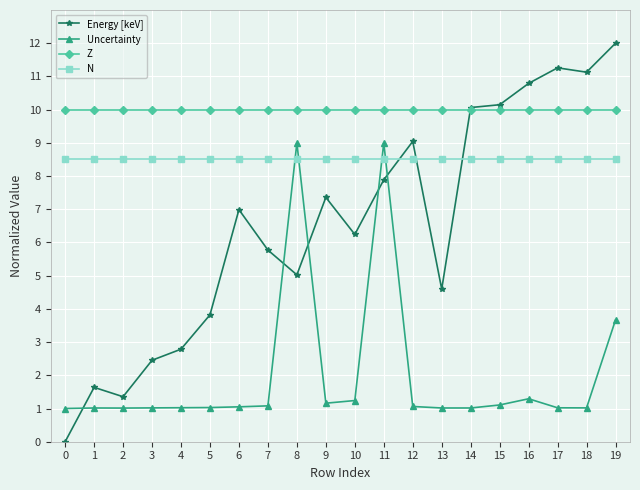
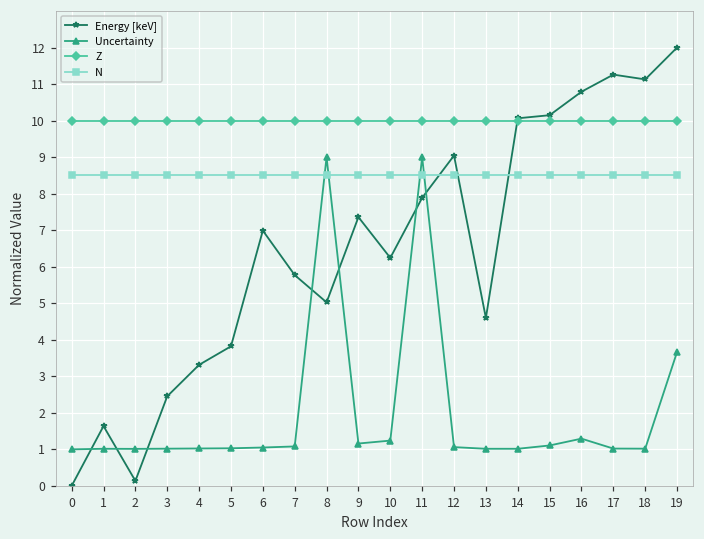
Energy [keV], 2: 1.4 -> 0.1
Energy [keV], 4: 2.8 -> 3.3
